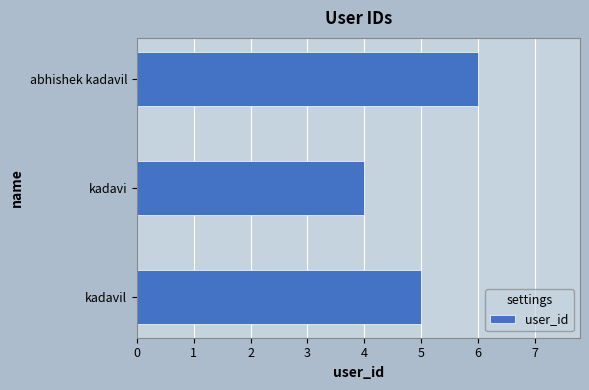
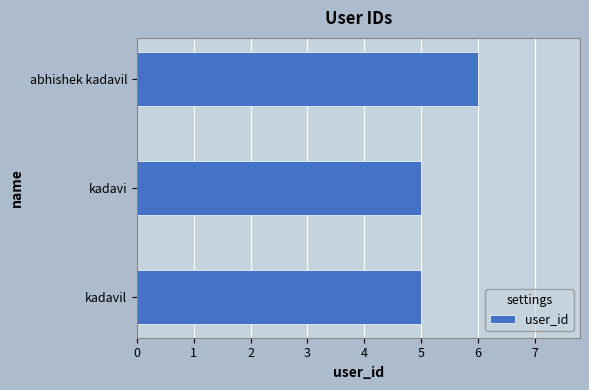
kadavi: 4 -> 5
